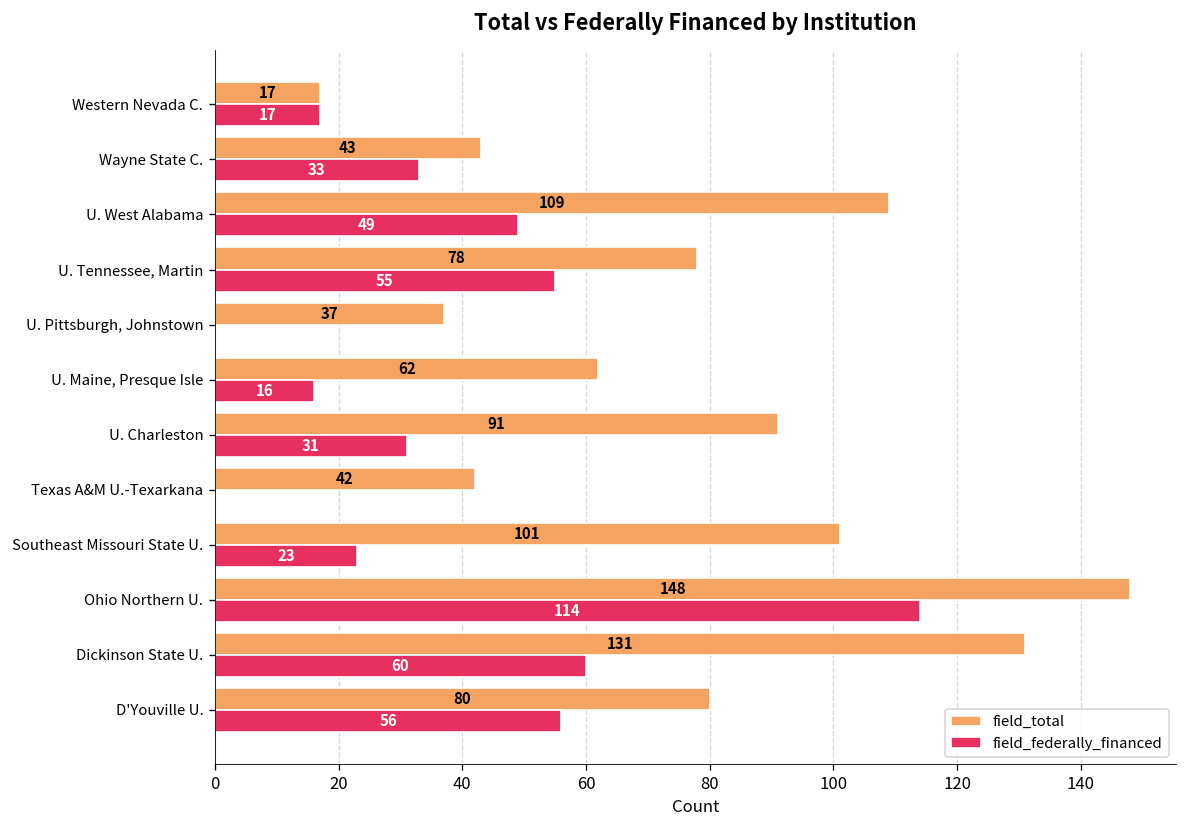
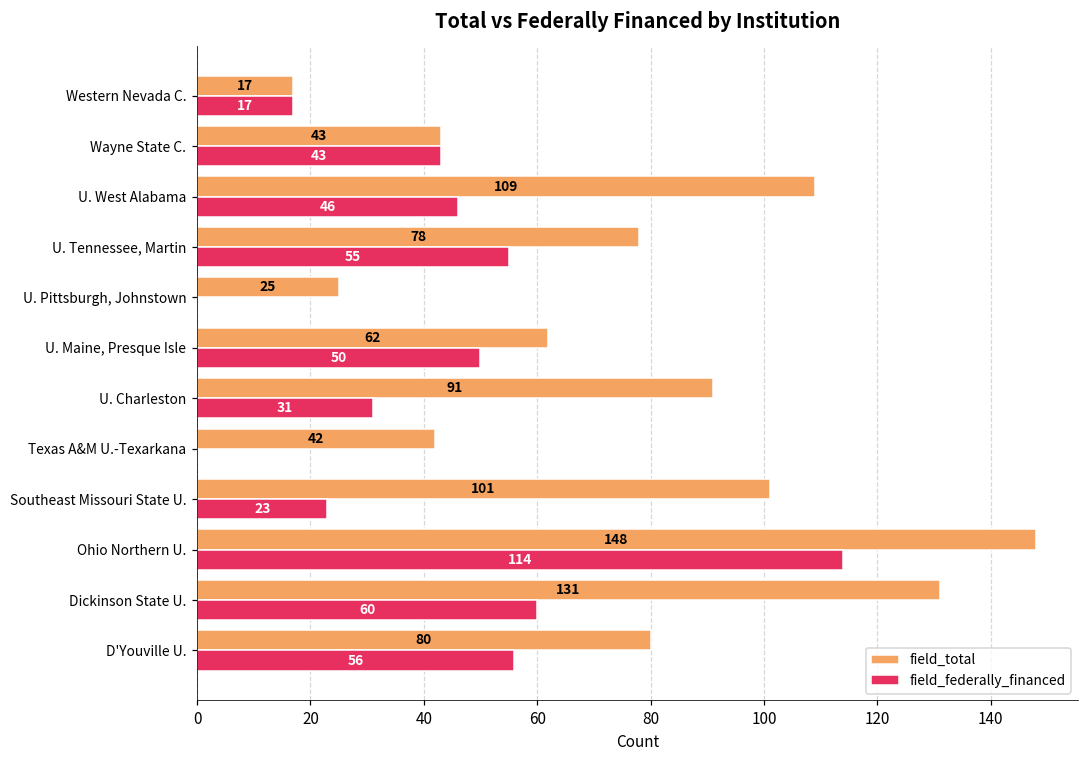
field_federally_financed, Wayne State C.: 33 -> 43
field_federally_financed, U. West Alabama: 49 -> 46
field_total, U. Pittsburgh, Johnstown: 37 -> 25
field_federally_financed, U. Maine, Presque Isle: 16 -> 50
